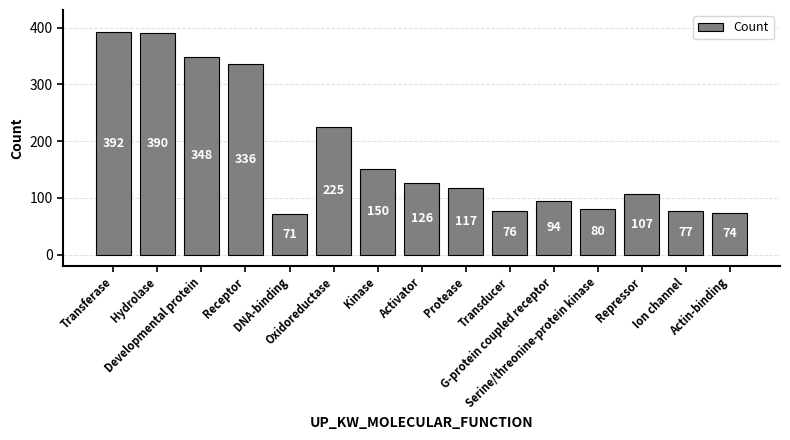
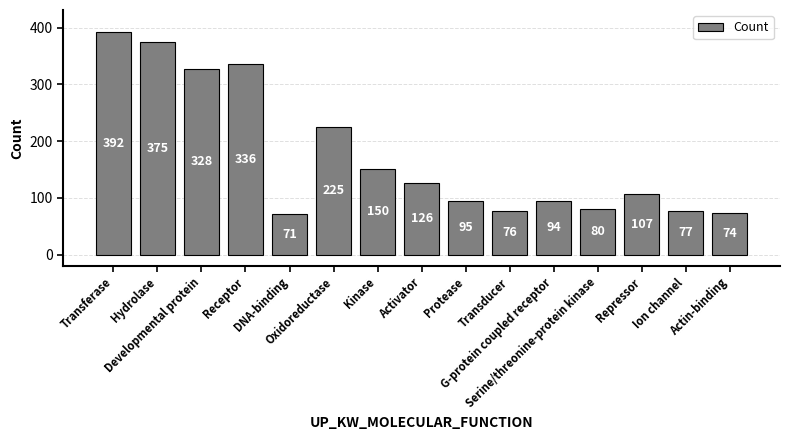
Hydrolase: 390 -> 375
Developmental protein: 348 -> 328
Protease: 117 -> 95
